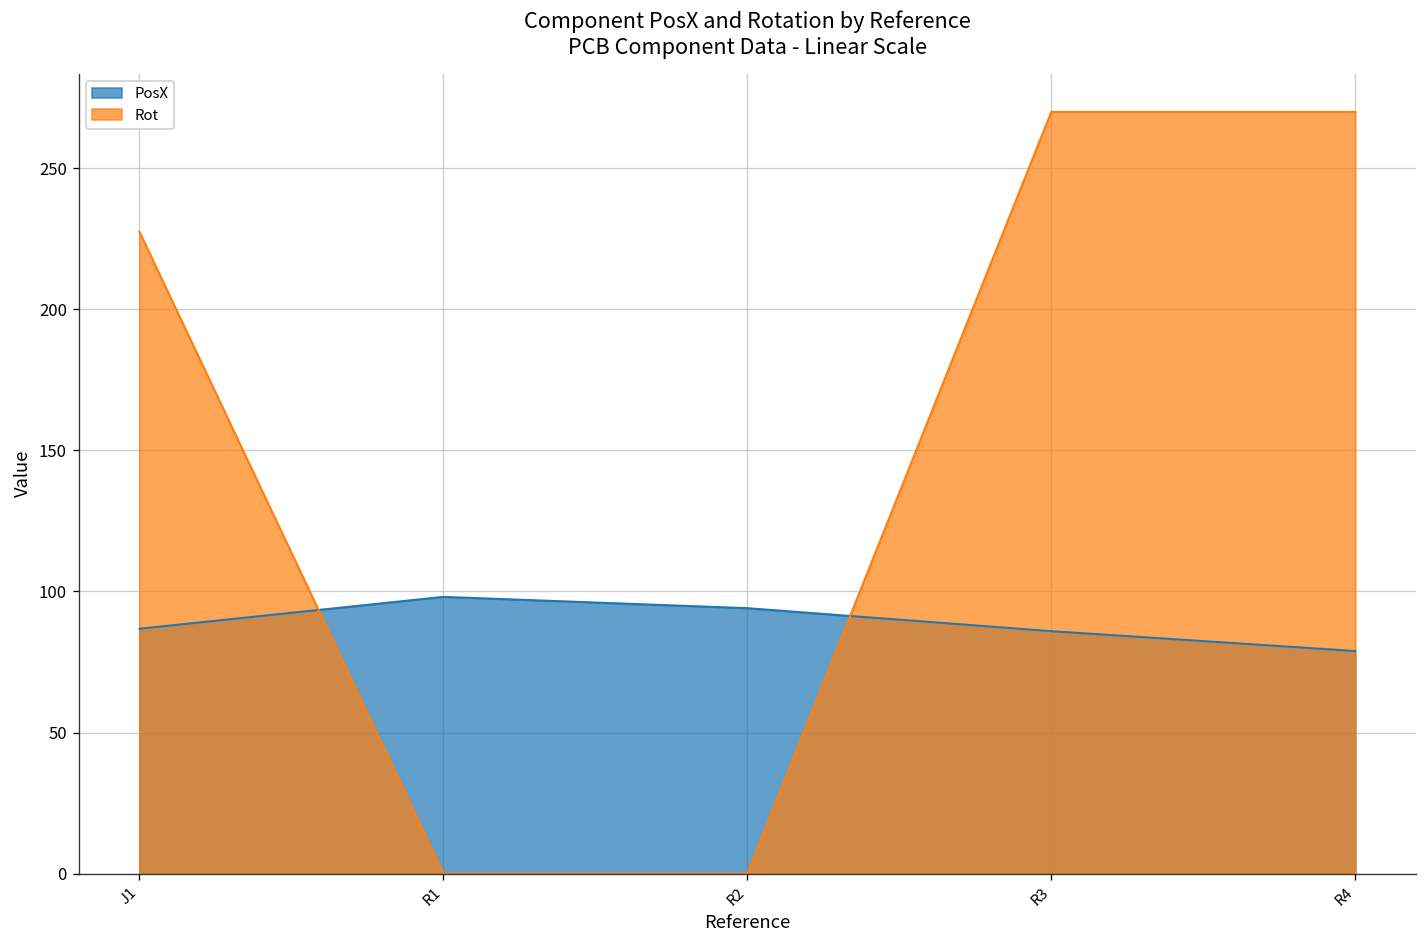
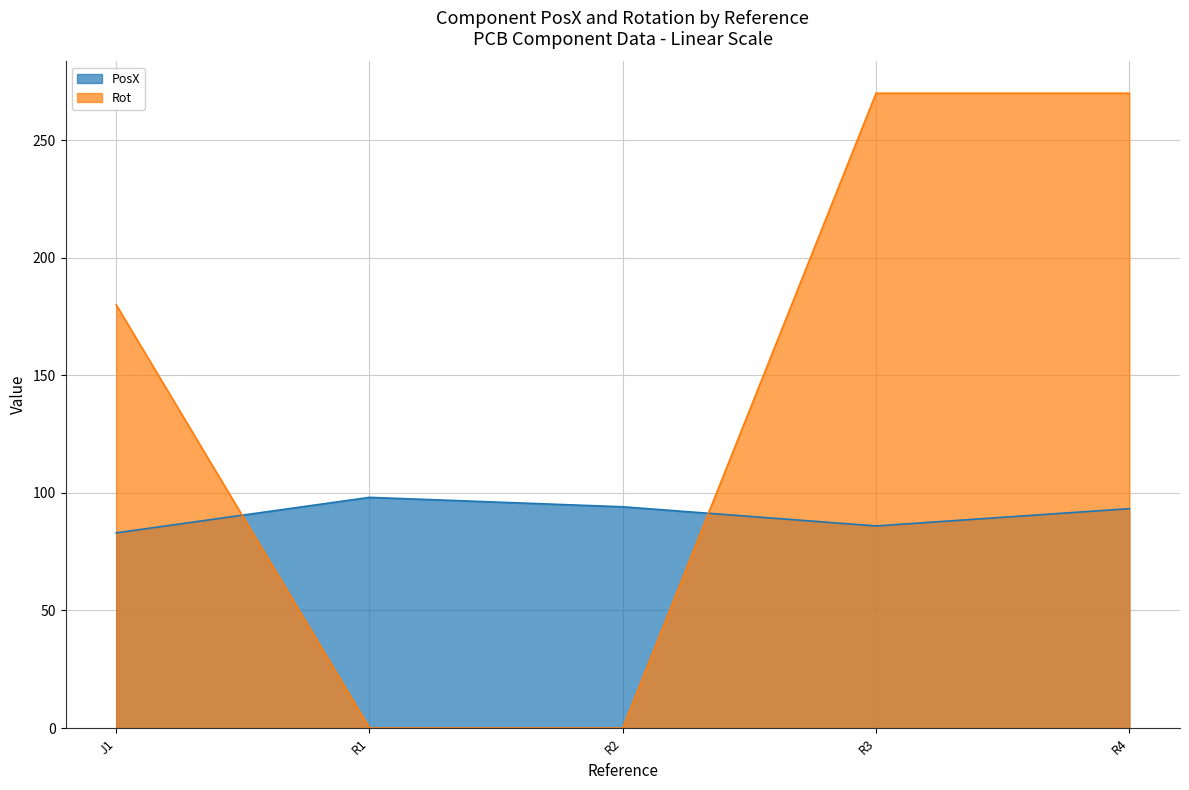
PosX, J1: 87 -> 83
Rot, J1: 228 -> 180
PosX, R4: 79 -> 93
